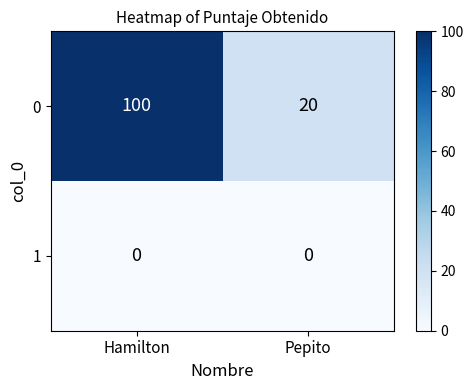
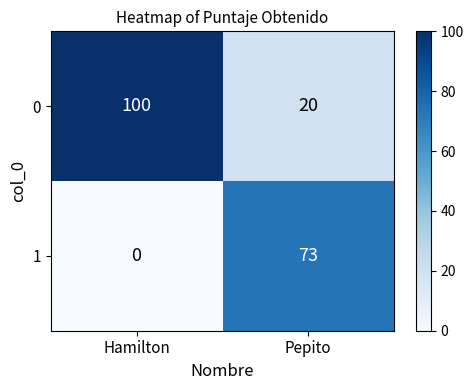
1, Pepito: 0 -> 73
